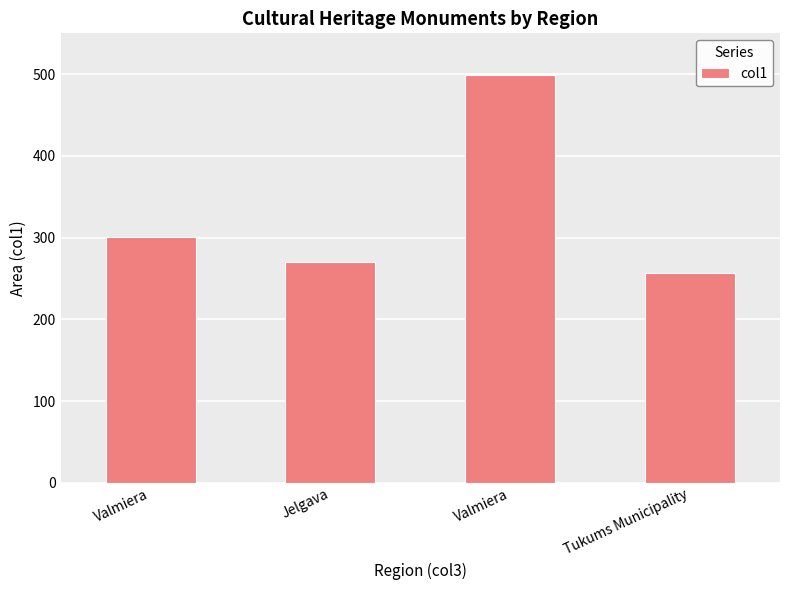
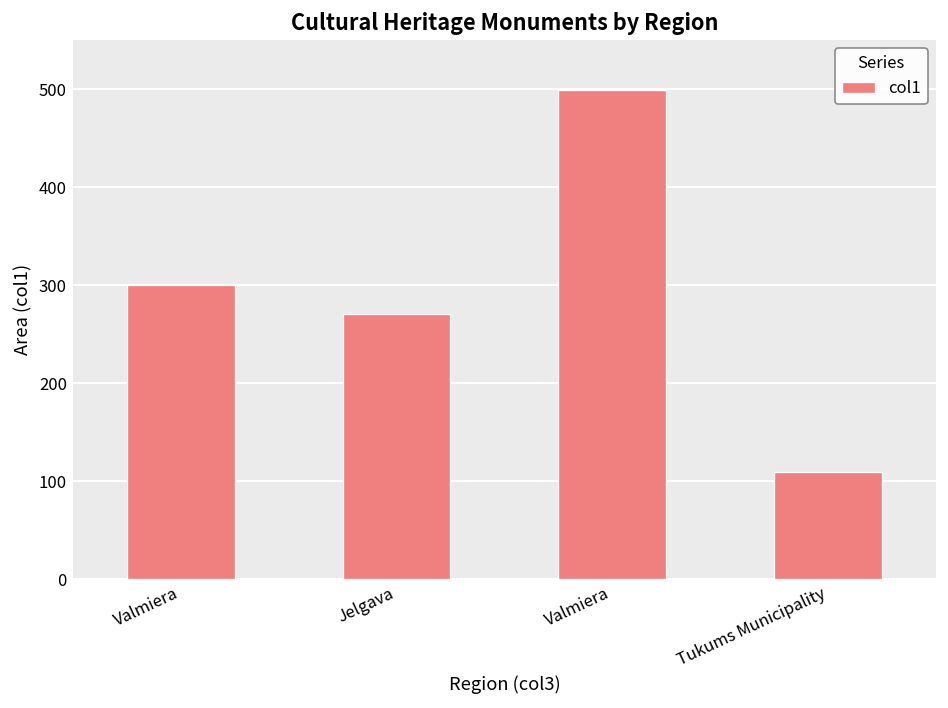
Tukums Municipality: 260 -> 110
